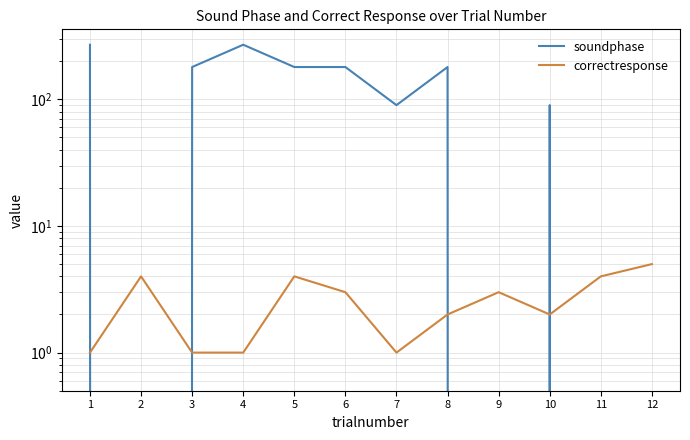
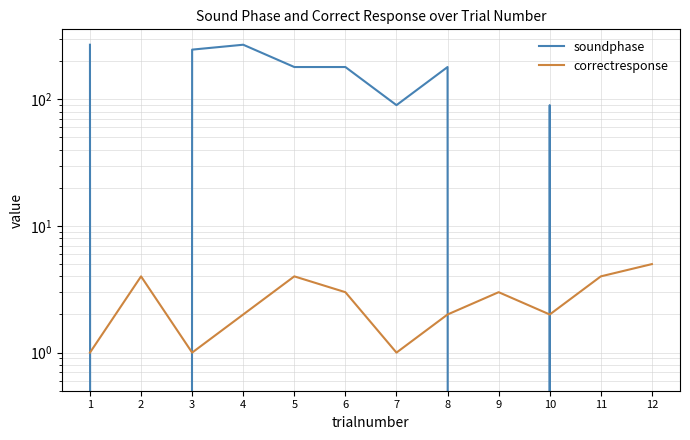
soundphase, 3: 180 -> 250
correctresponse, 4: 1 -> 2
